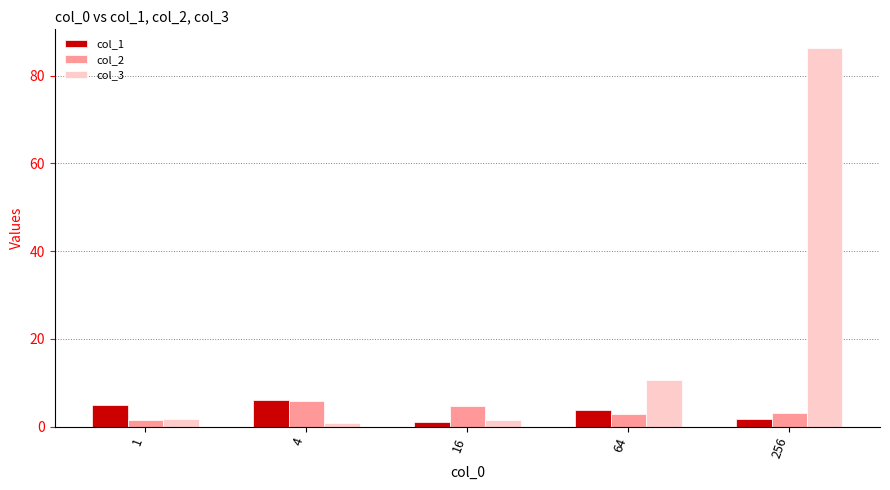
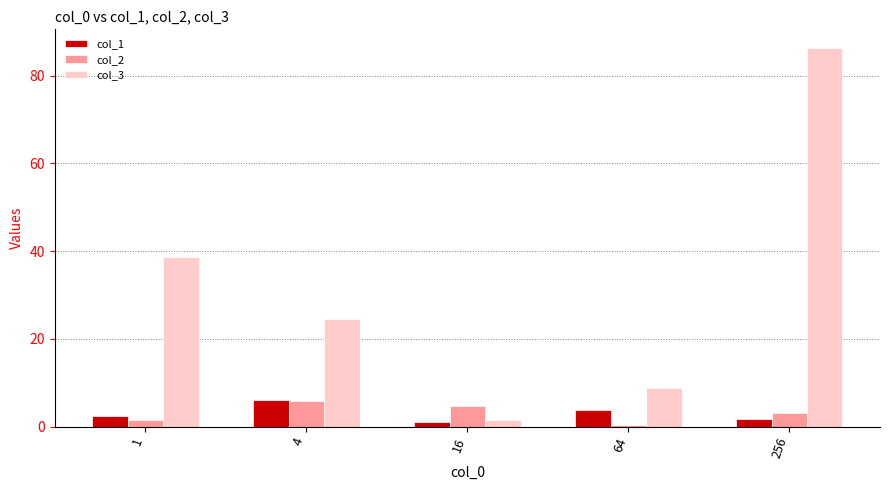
col_1, 1: 5 -> 2
col_3, 1: 2 -> 39
col_3, 4: 1 -> 25
col_2, 64: 3 -> 0
col_3, 64: 11 -> 9
